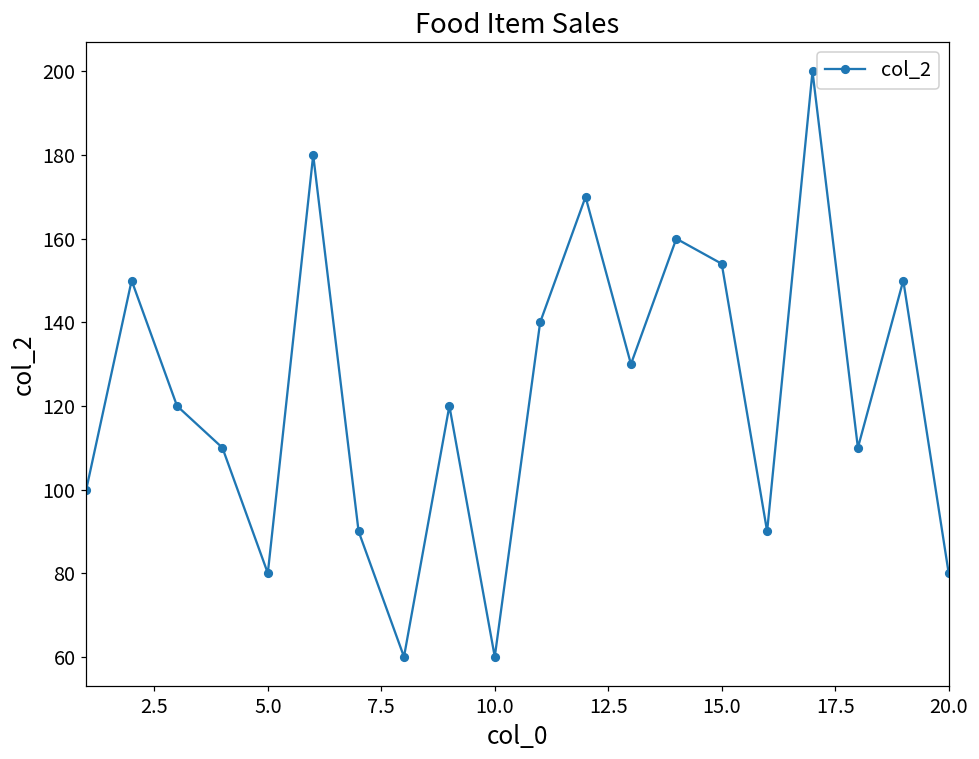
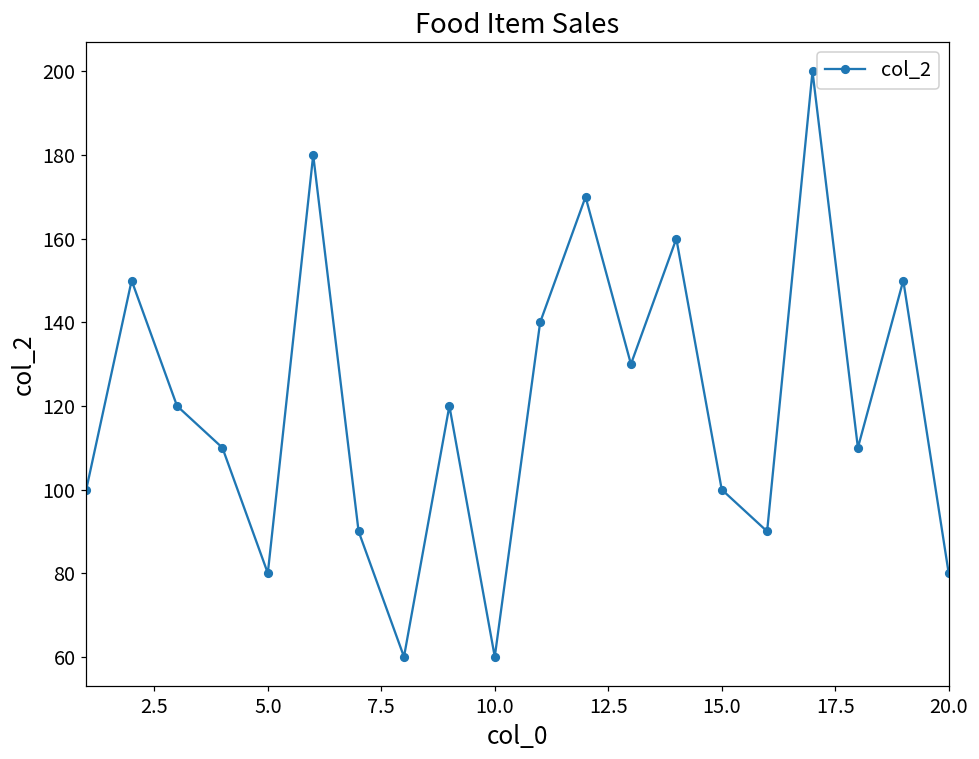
15.0: 154 -> 100
